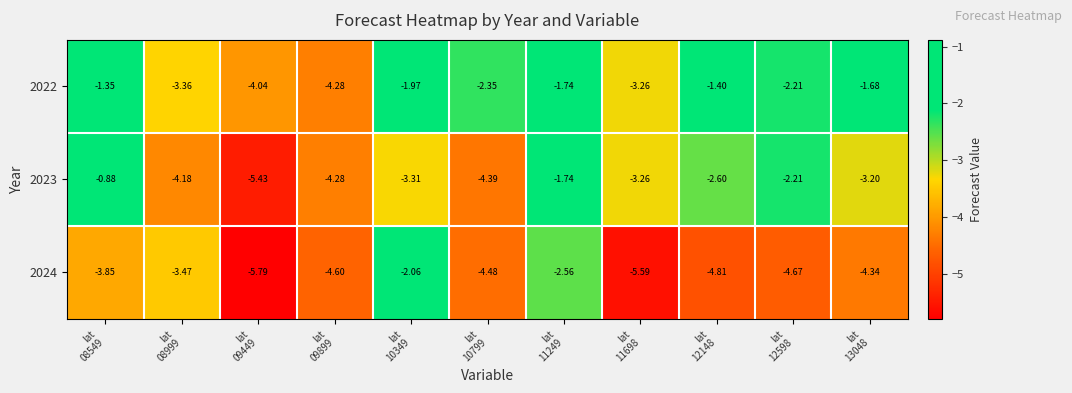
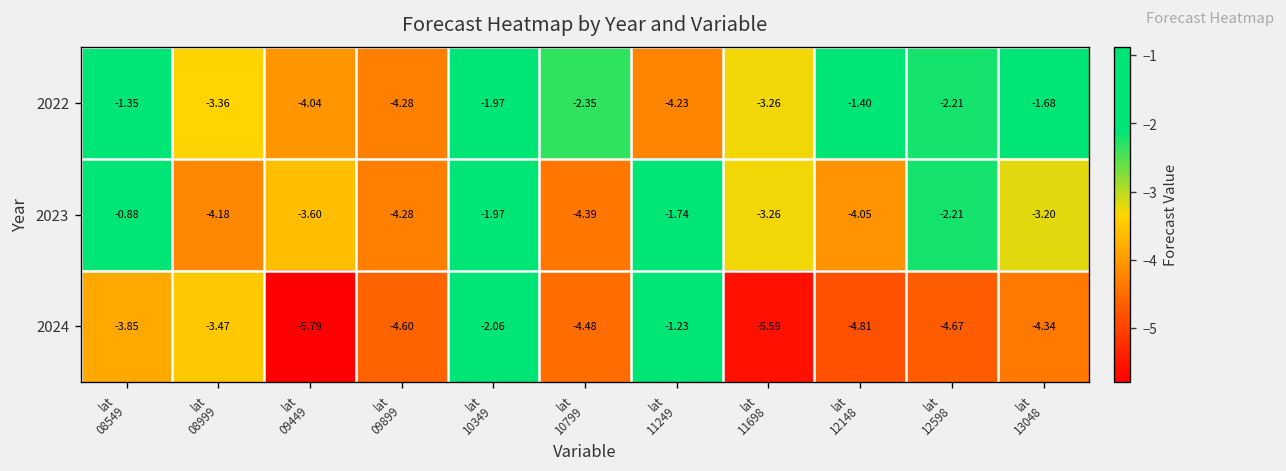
2022, lat 11249: -1.74 -> -4.23
2023, lat 09449: -5.43 -> -3.60
2023, lat 10349: -3.31 -> -1.97
2023, lat 12148: -2.60 -> -4.05
2024, lat 11249: -2.56 -> -1.23
